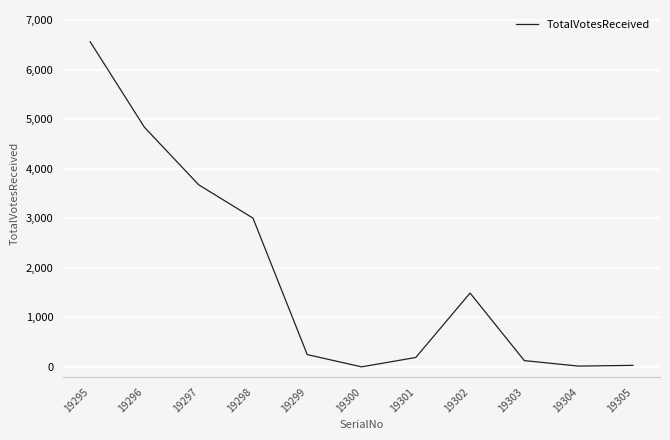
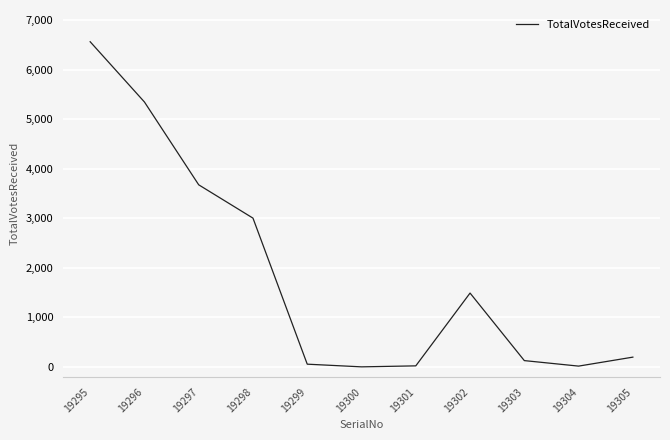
19296: 4,800 -> 5,300
19299: 300 -> 100
19301: 200 -> 0
19305: 0 -> 200
